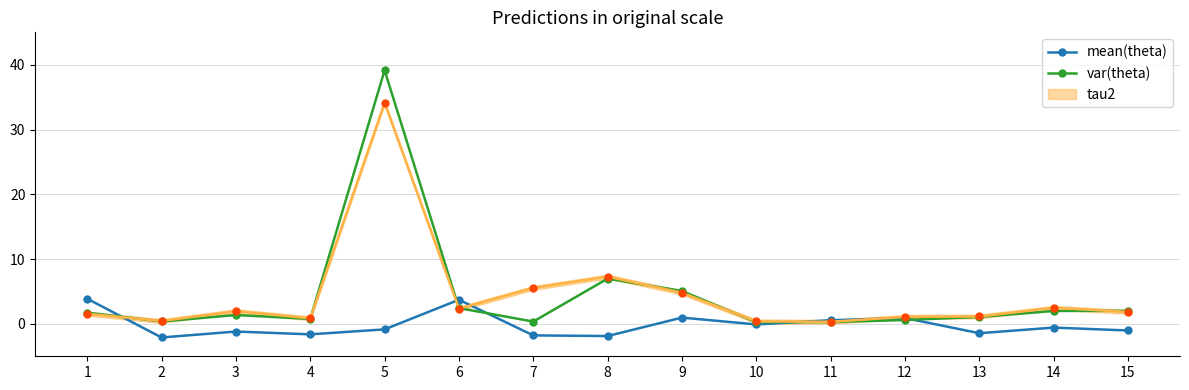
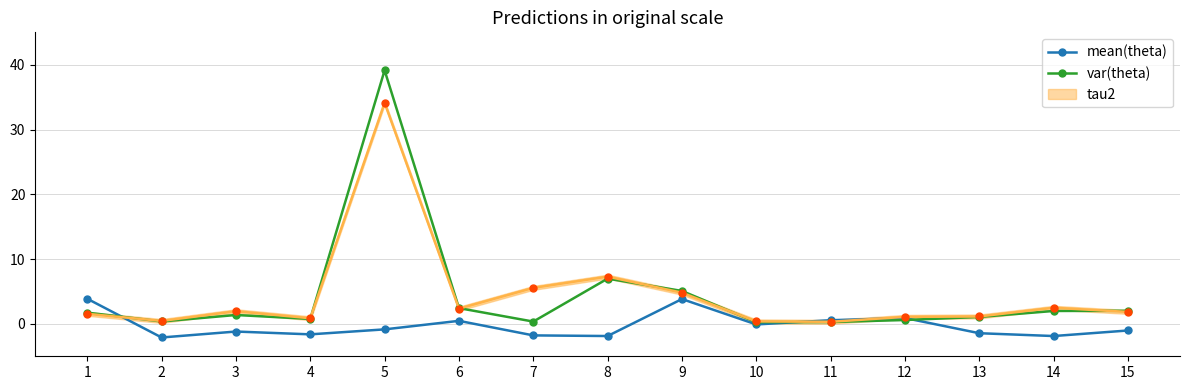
mean(theta), 6: 4 -> 0
mean(theta), 9: 1 -> 4
mean(theta), 14: -1 -> -2
